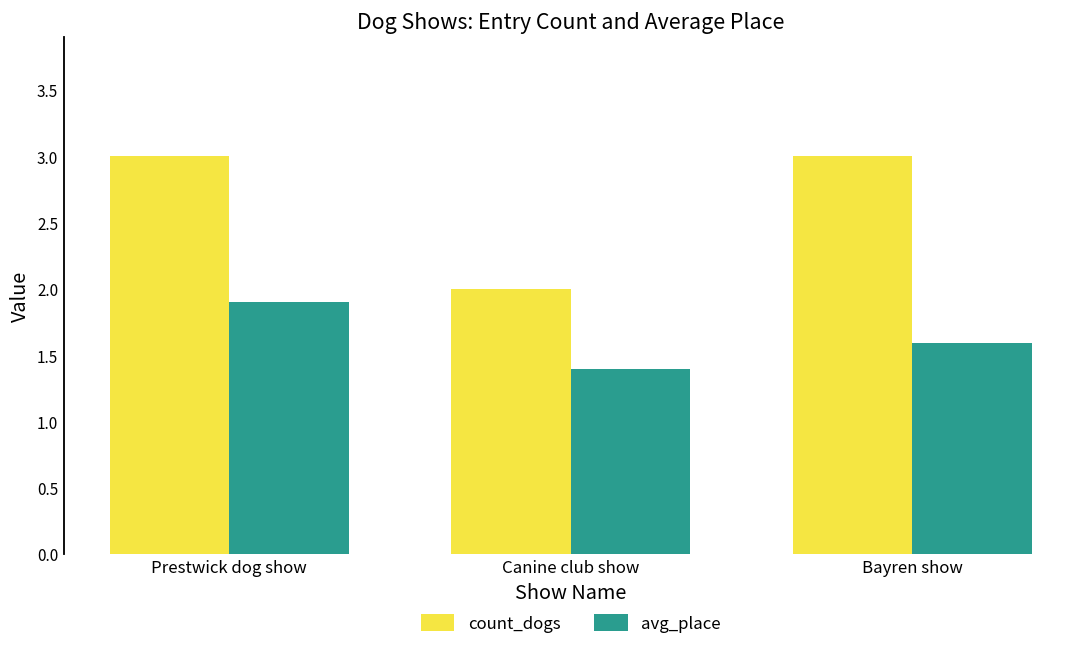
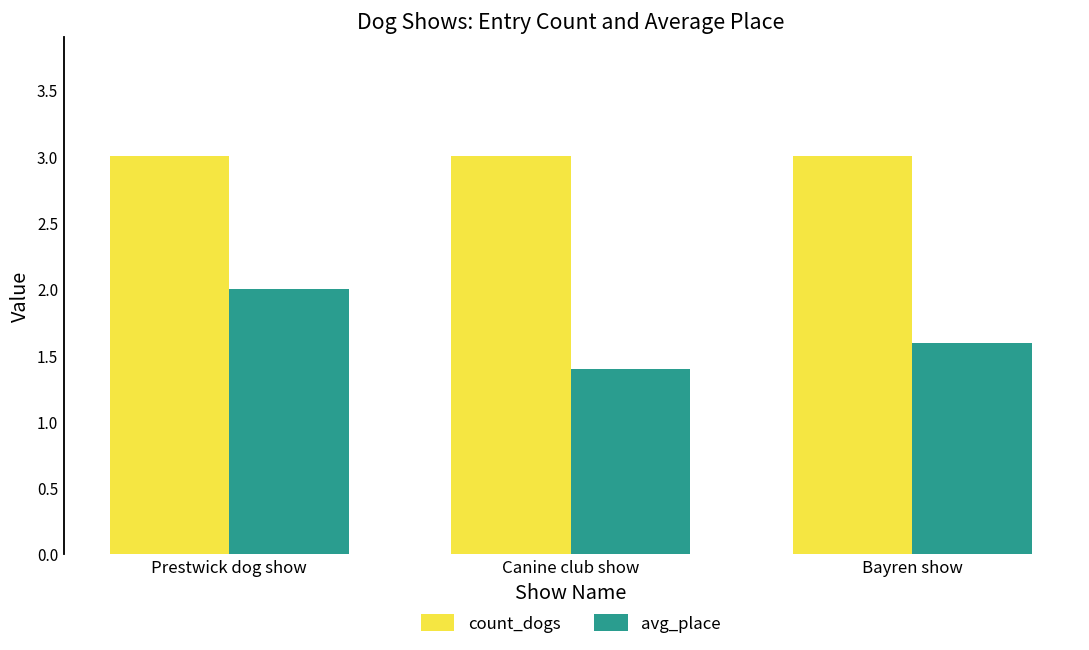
avg_place, Prestwick dog show: 1.9 -> 2.0
count_dogs, Canine club show: 2 -> 3
